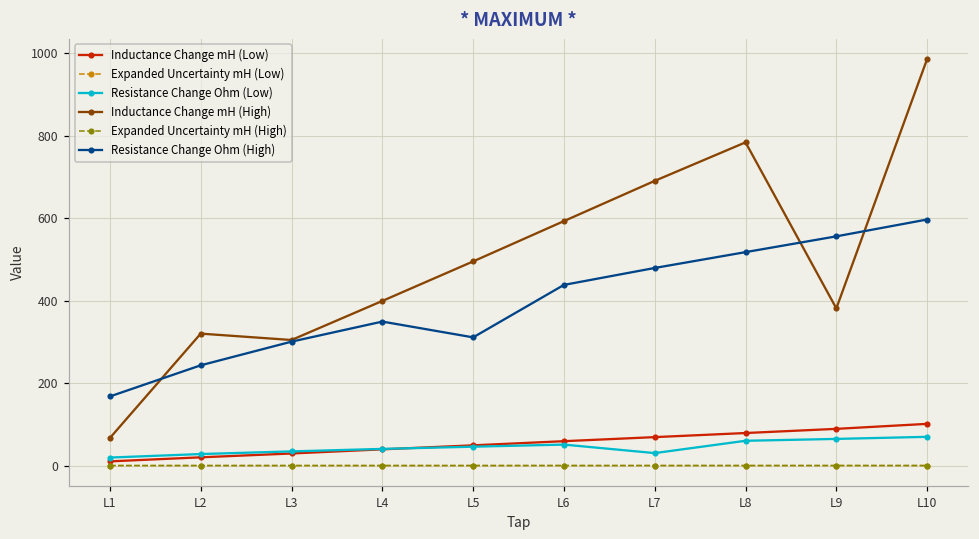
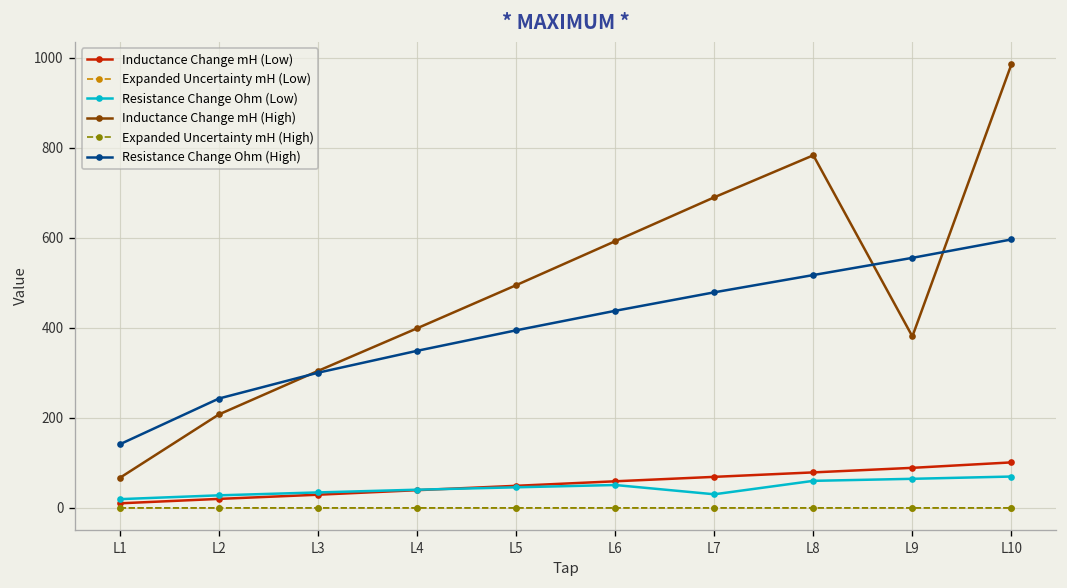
Resistance Change Ohm (High), L1: 170 -> 140
Inductance Change mH (High), L2: 320 -> 210
Resistance Change Ohm (High), L5: 310 -> 390
